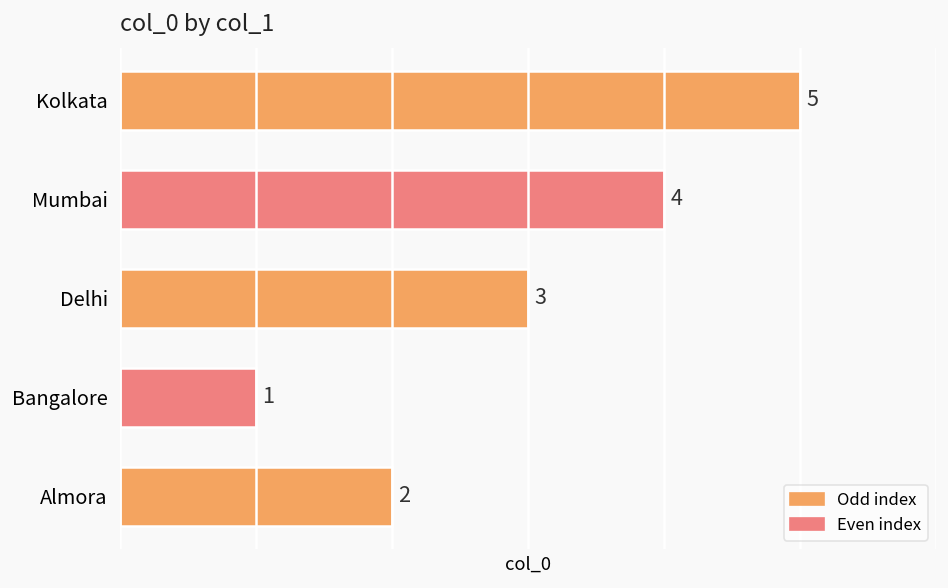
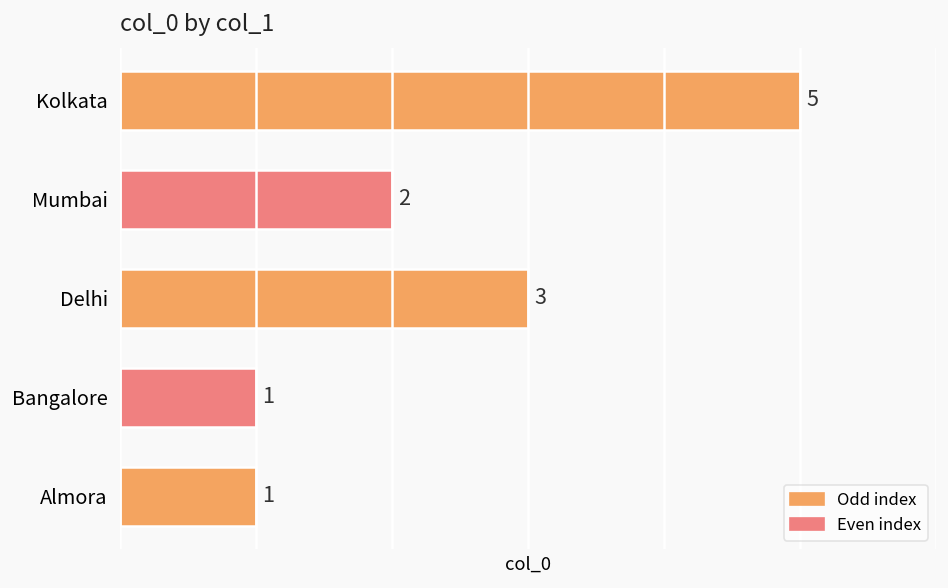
Mumbai: 4 -> 2
Almora: 2 -> 1
